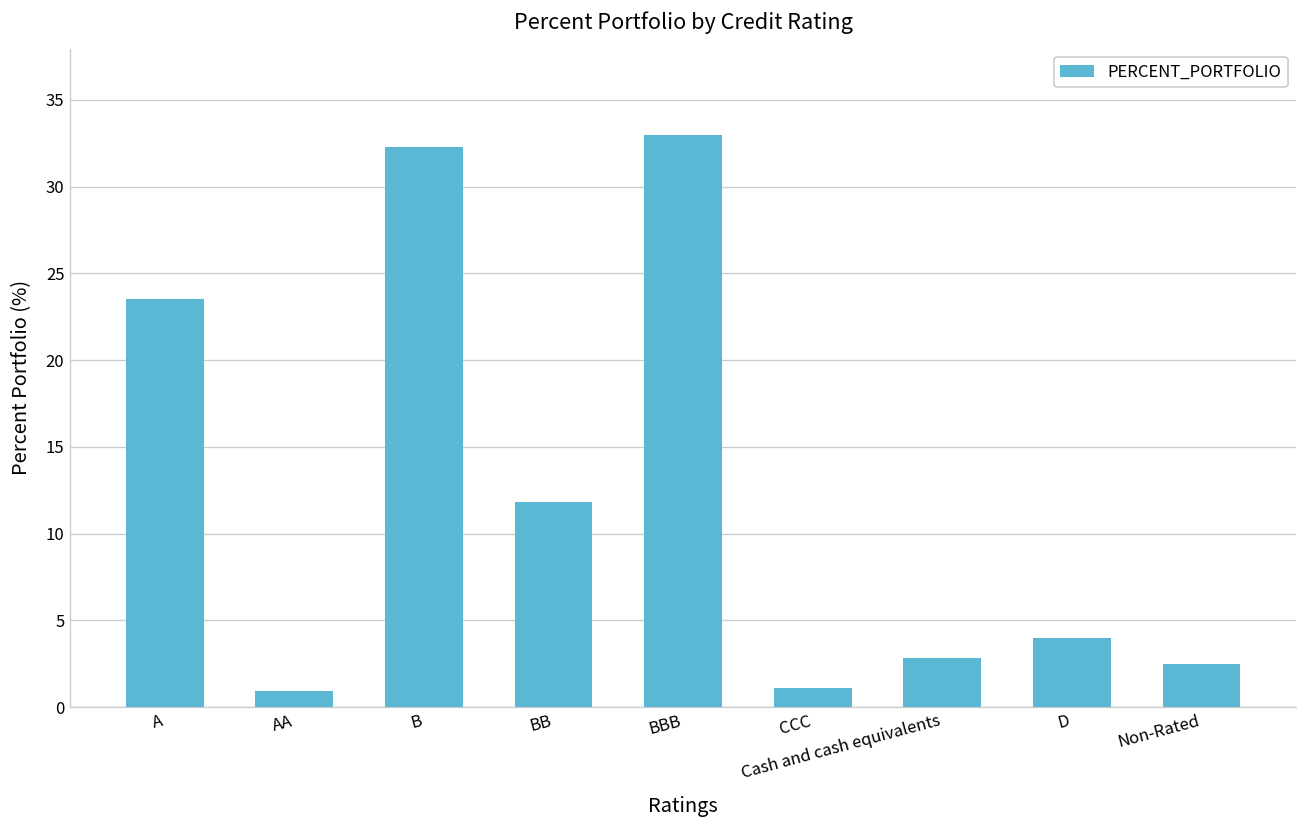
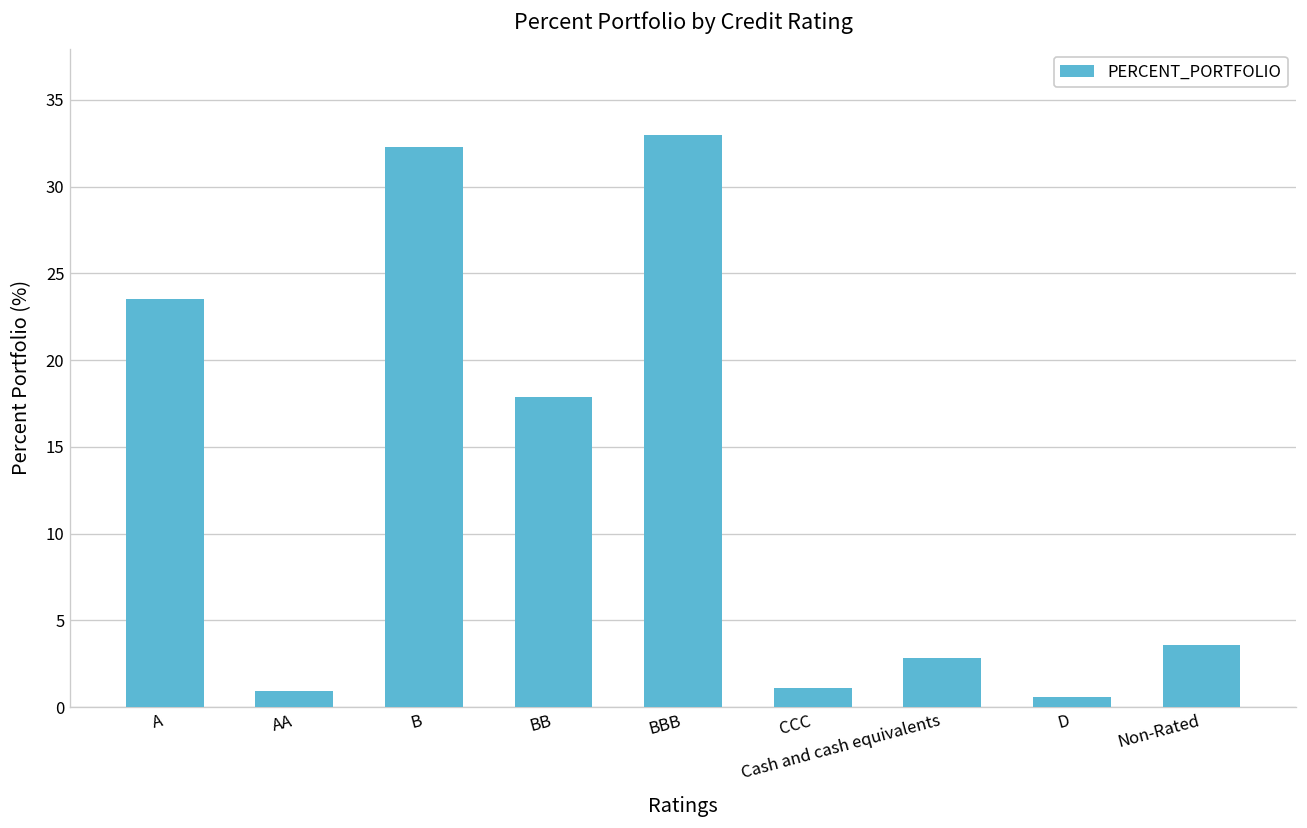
BB: 11.8 -> 17.9
D: 4.0 -> 0.6
Non-Rated: 2.5 -> 3.6
